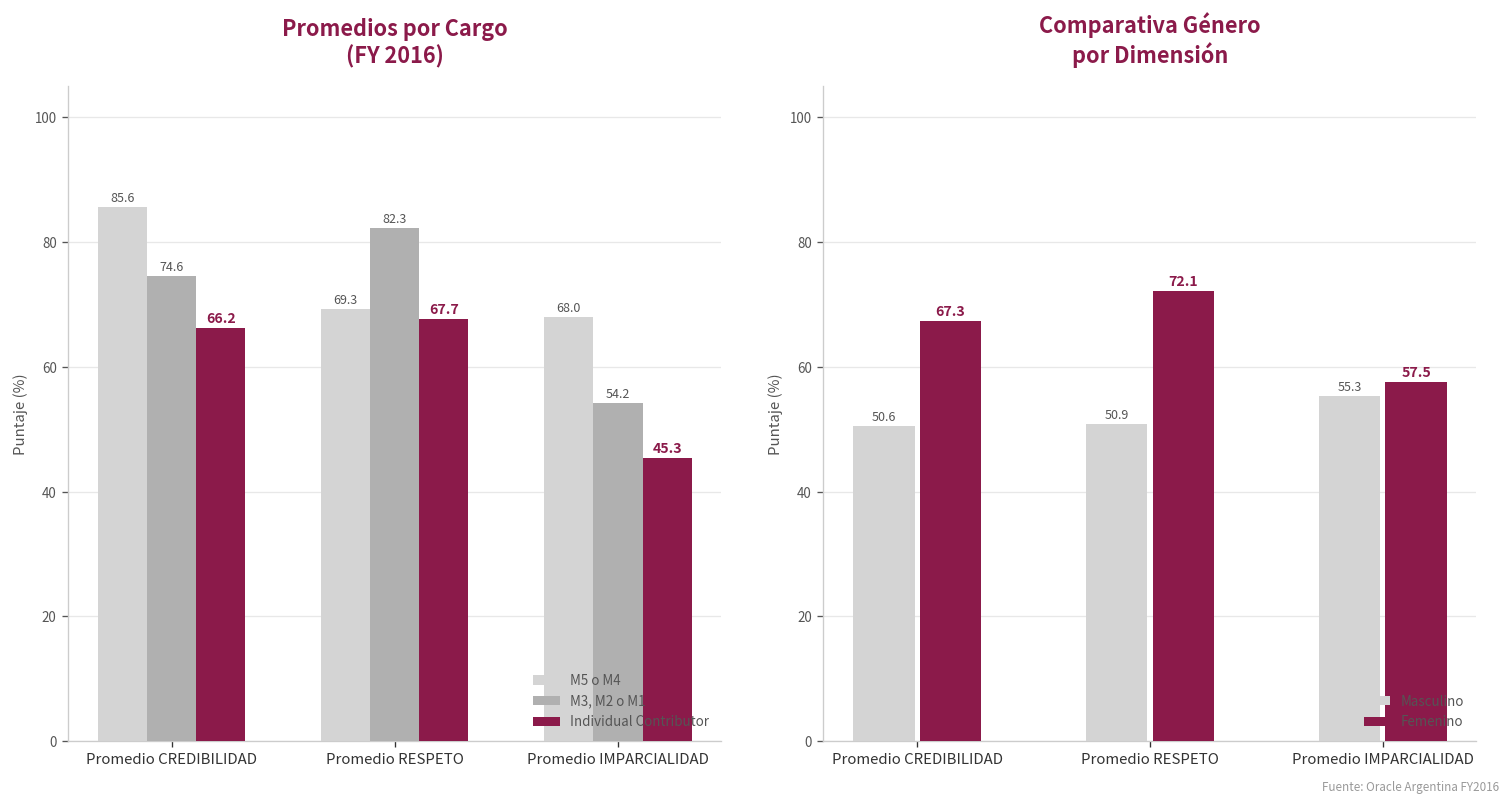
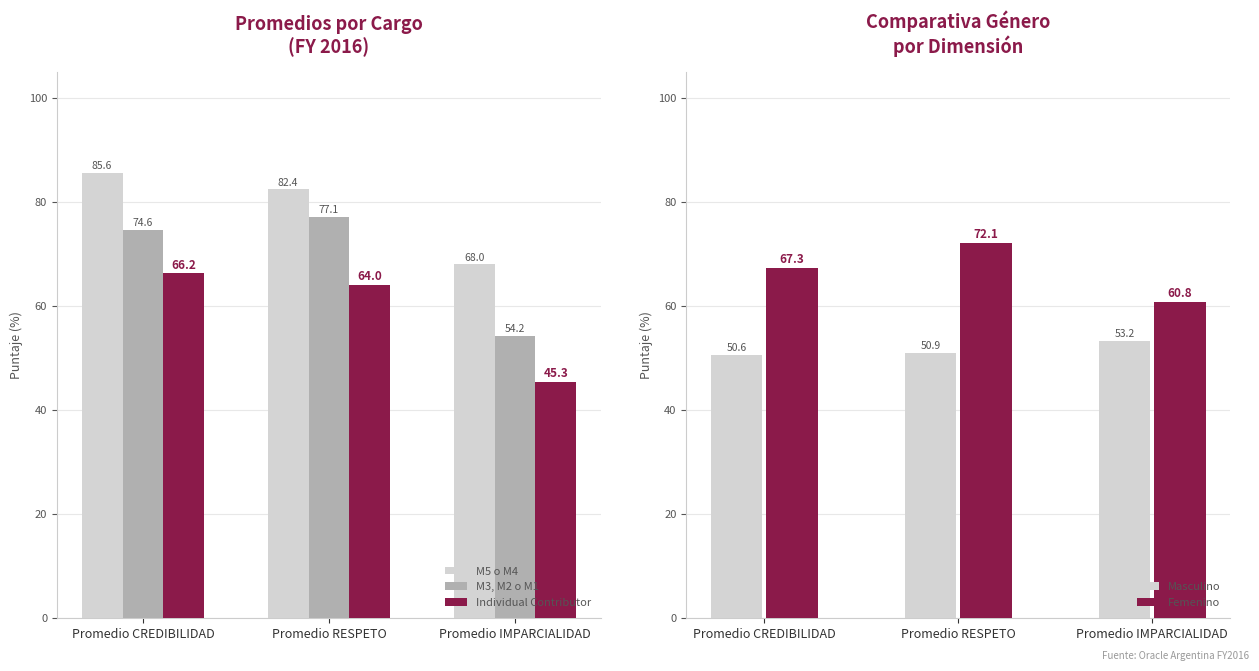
Promedios por Cargo (FY 2016), M5 o M4, Promedio RESPETO: 69.3 -> 82.4
Promedios por Cargo (FY 2016), M3, M2 o M1, Promedio RESPETO: 82.3 -> 77.1
Promedios por Cargo (FY 2016), Individual Contributor, Promedio RESPETO: 67.7 -> 64.0
Comparativa Género por Dimensión, Masculino, Promedio IMPARCIALIDAD: 55.3 -> 53.2
Comparativa Género por Dimensión, Femenino, Promedio IMPARCIALIDAD: 57.5 -> 60.8
